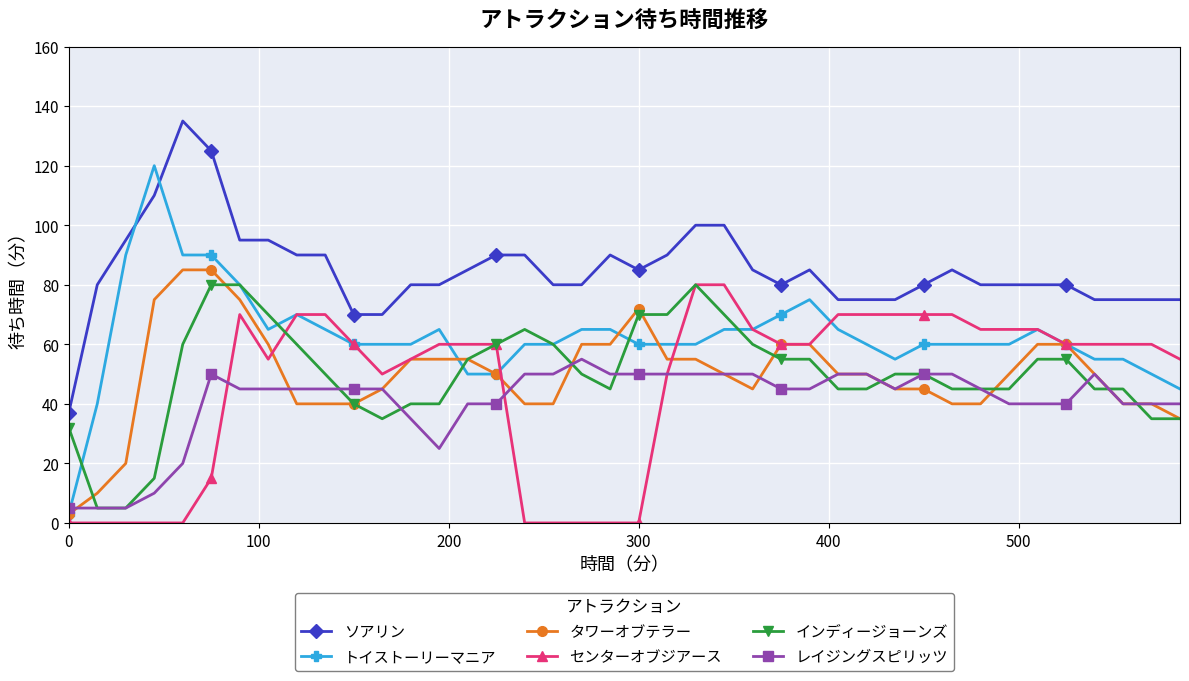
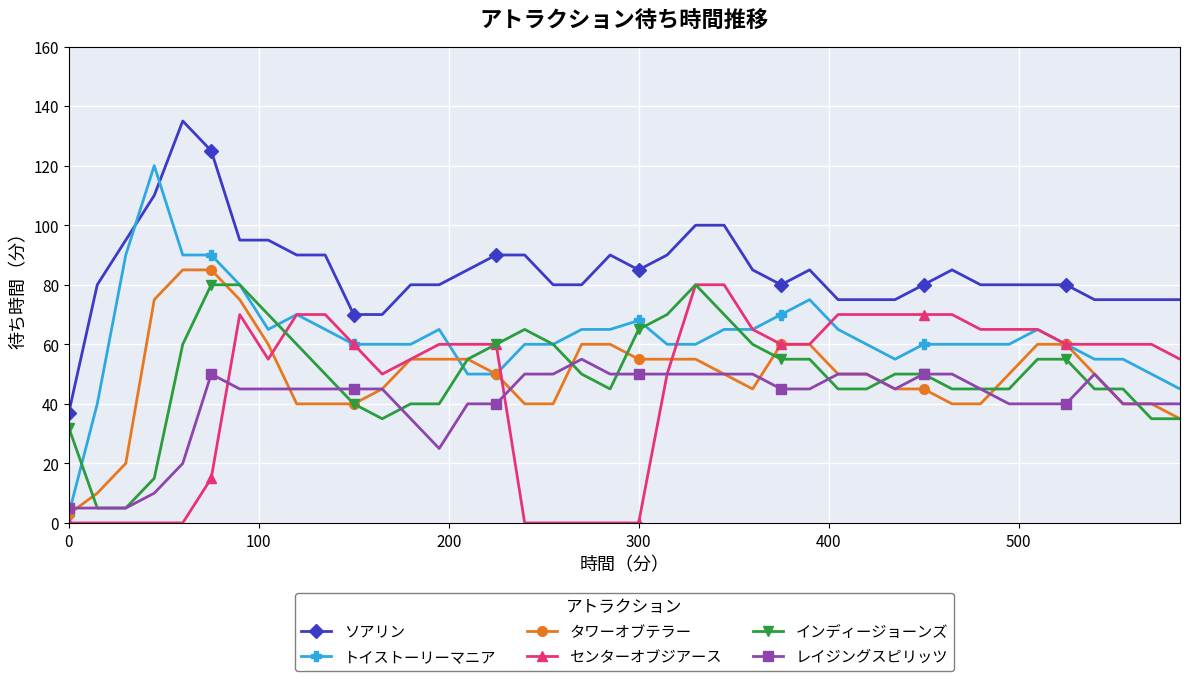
トイストーリーマニア, 300: 60 -> 68
タワーオブテラー, 300: 72 -> 55
インディージョーンズ, 300: 70 -> 65
